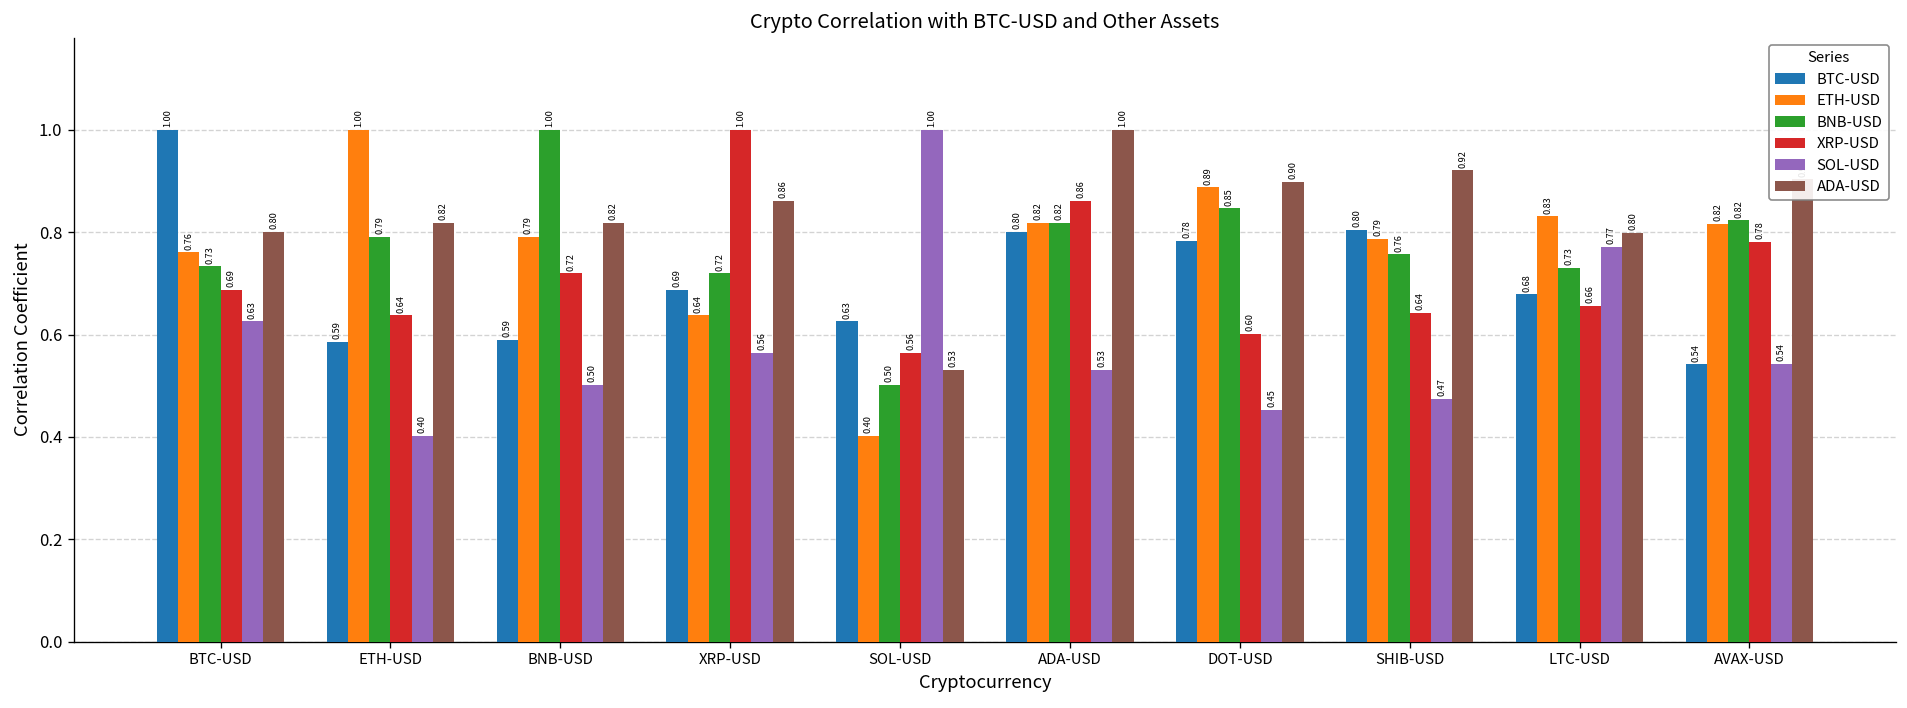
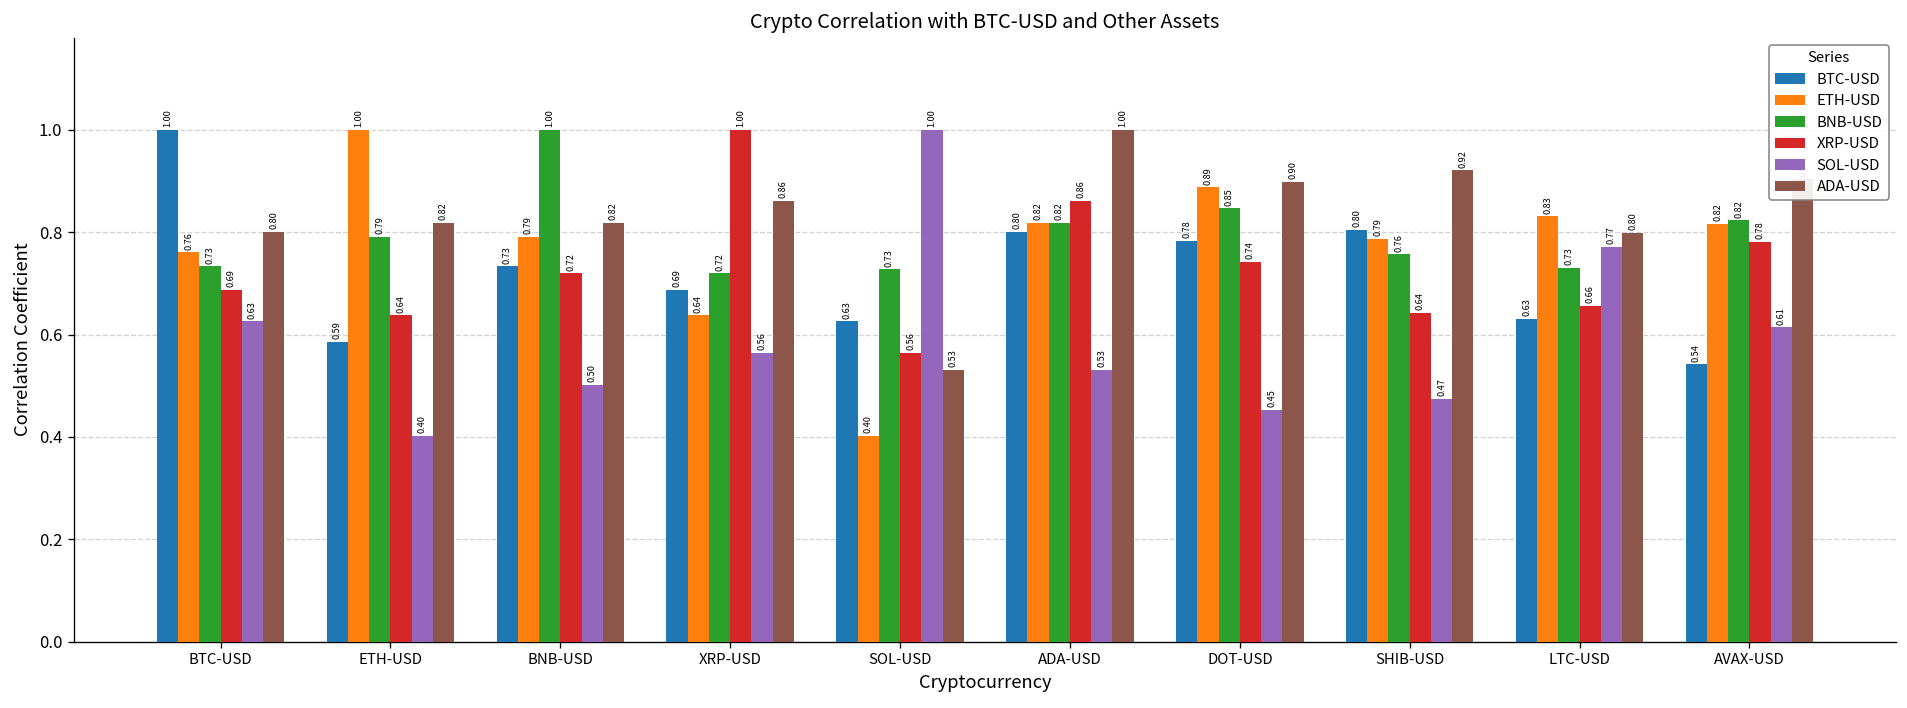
BTC-USD, BNB-USD: 0.59 -> 0.73
BNB-USD, SOL-USD: 0.50 -> 0.73
XRP-USD, DOT-USD: 0.60 -> 0.74
BTC-USD, LTC-USD: 0.68 -> 0.63
SOL-USD, AVAX-USD: 0.54 -> 0.61
